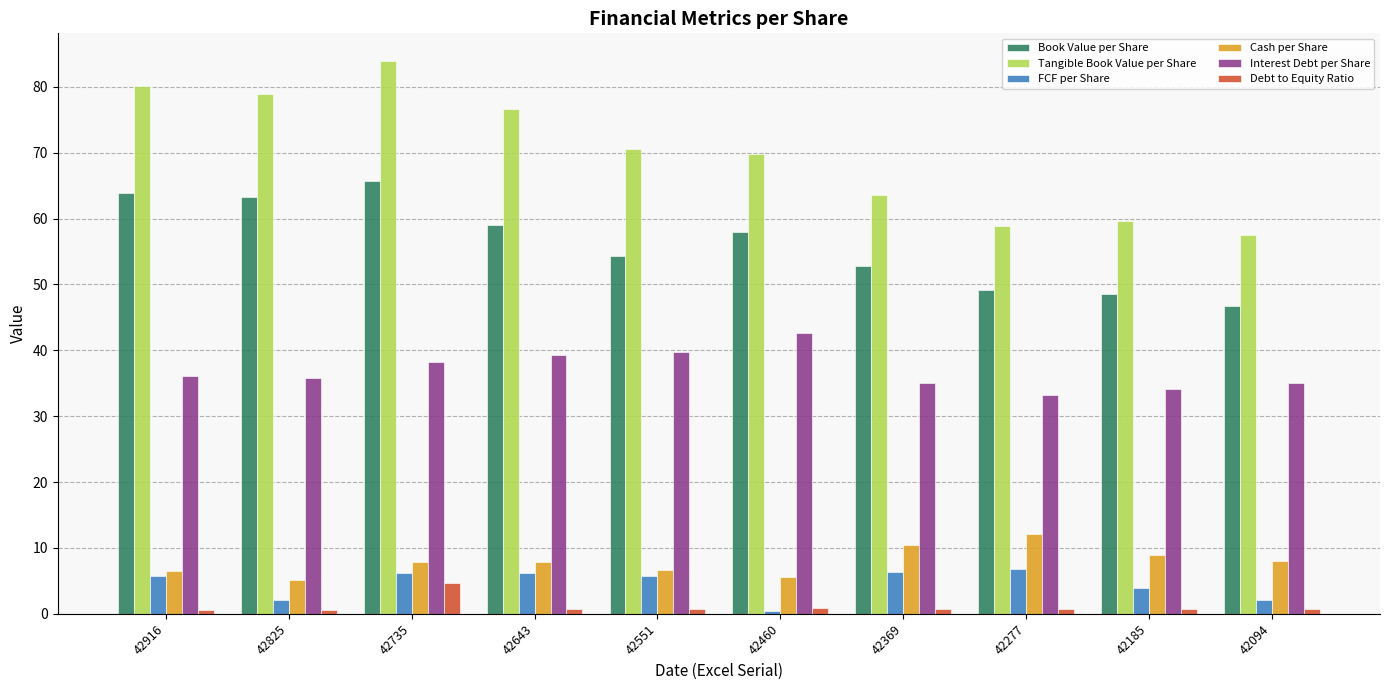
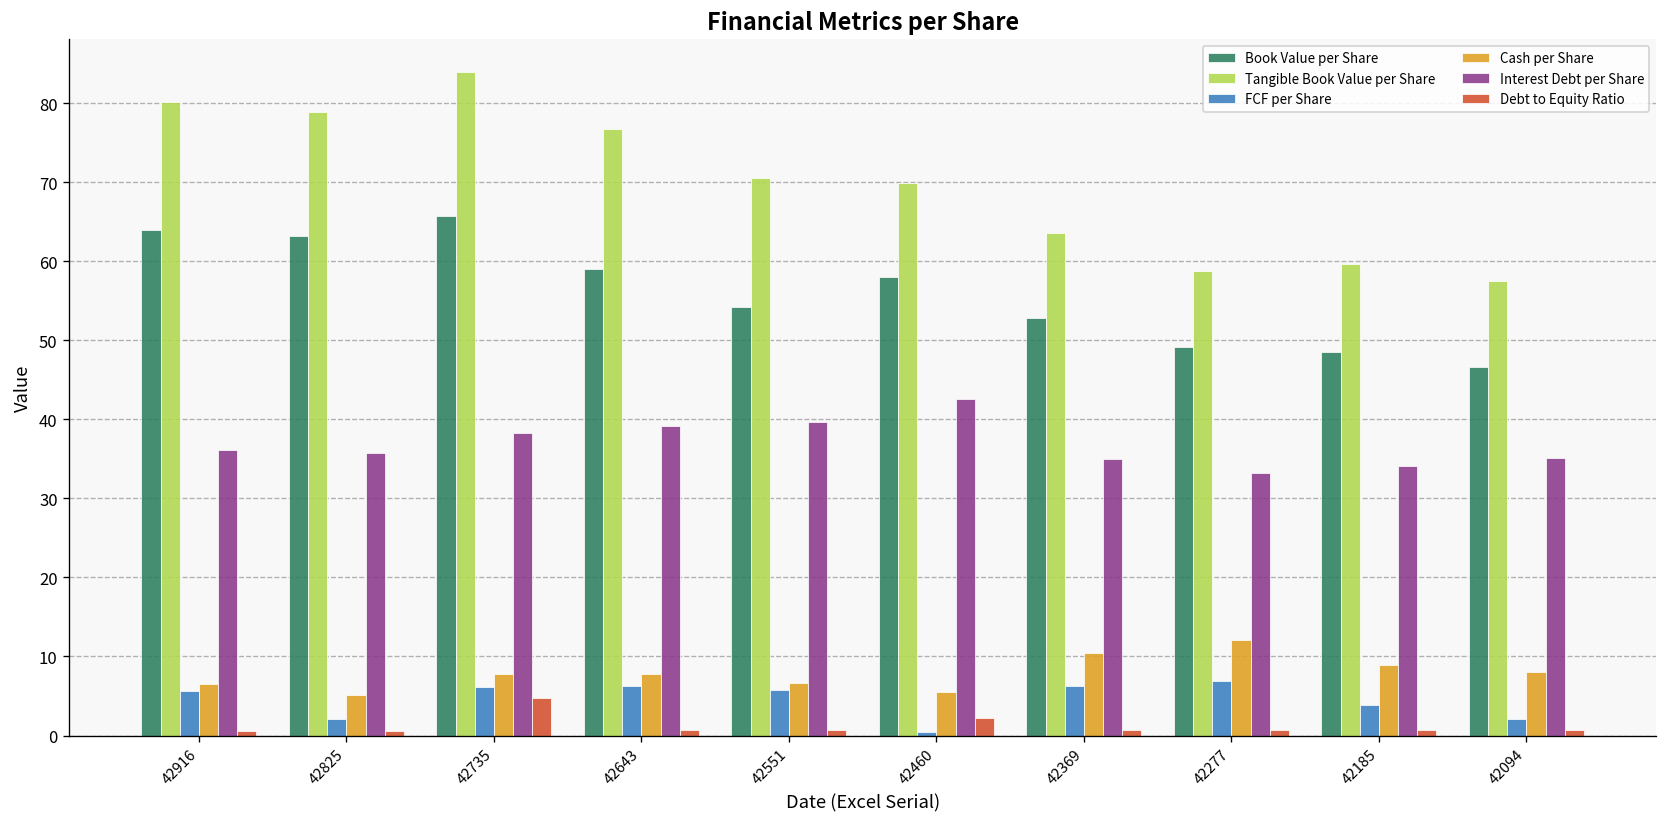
Debt to Equity Ratio, 42460: 1 -> 2
